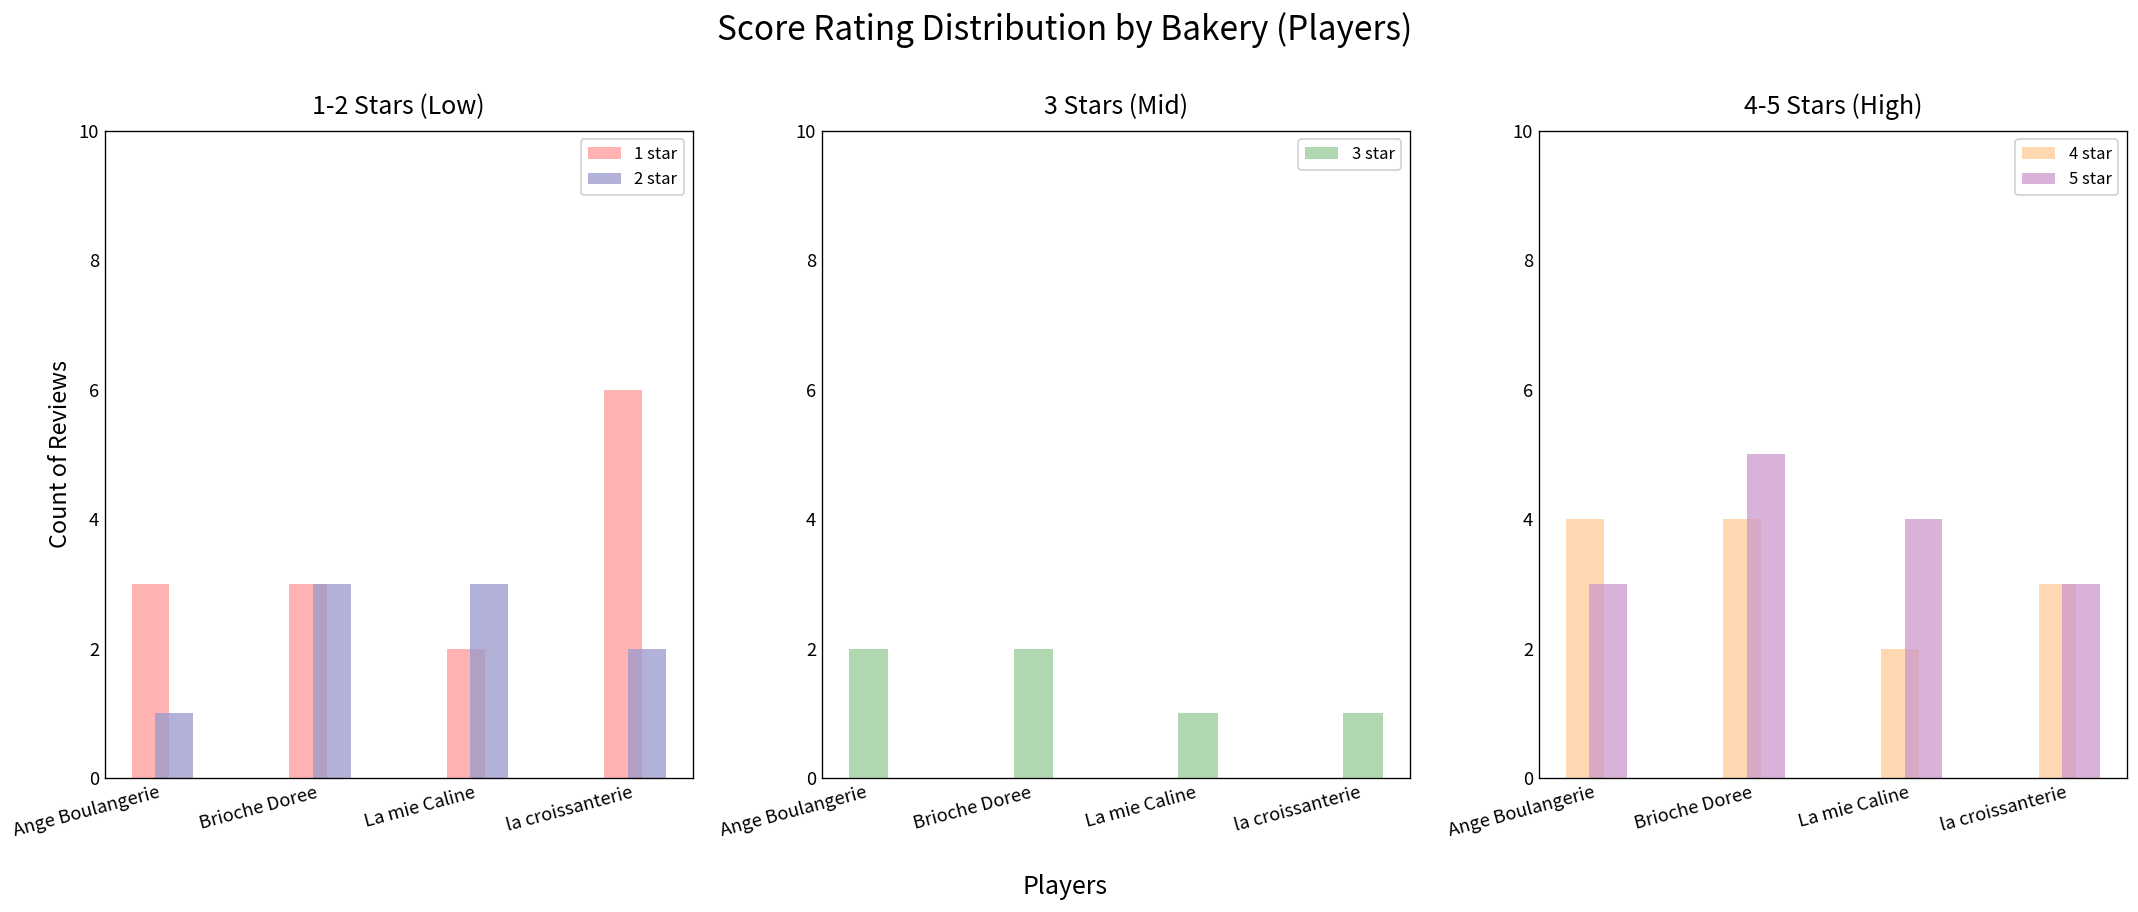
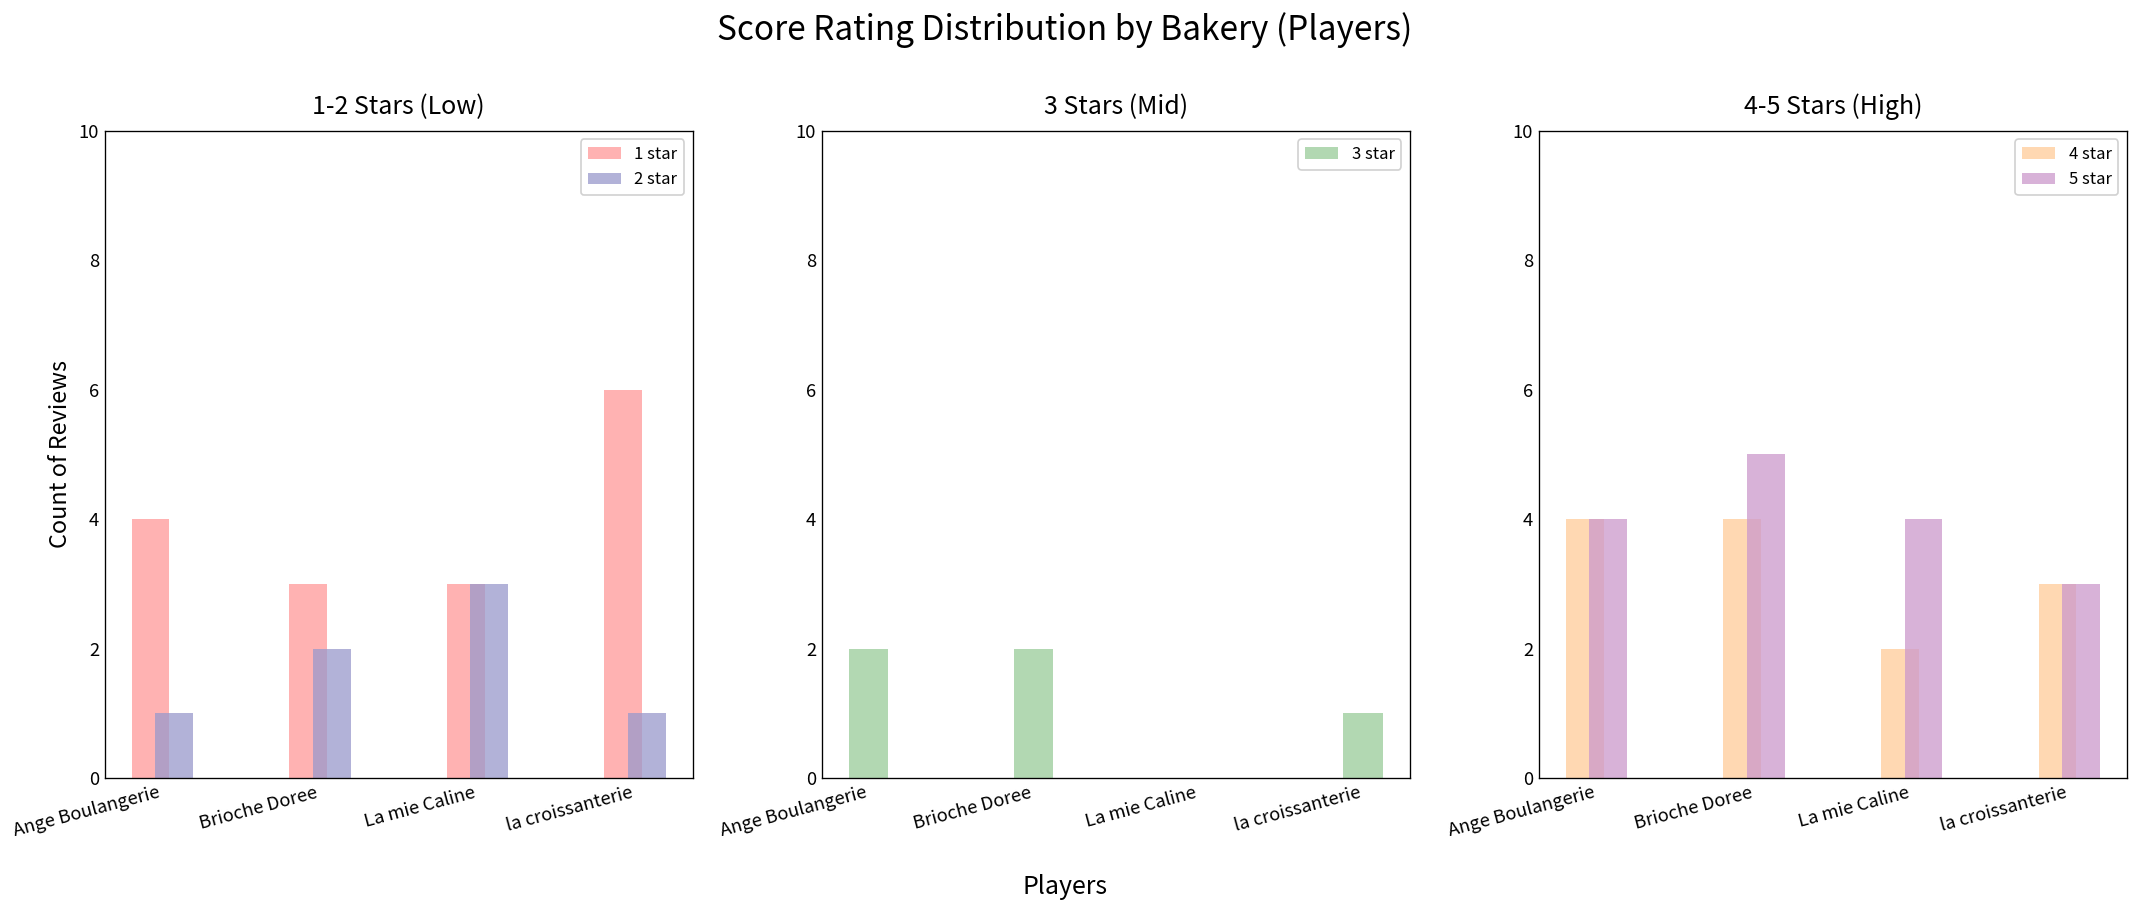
1-2 Stars (Low), 1 star, Ange Boulangerie: 3 -> 4
1-2 Stars (Low), 2 star, Brioche Doree: 3 -> 2
1-2 Stars (Low), 1 star, La mie Caline: 2 -> 3
1-2 Stars (Low), 2 star, la croissanterie: 2 -> 1
3 Stars (Mid), La mie Caline: 1 -> 0
4-5 Stars (High), 5 star, Ange Boulangerie: 3 -> 4
